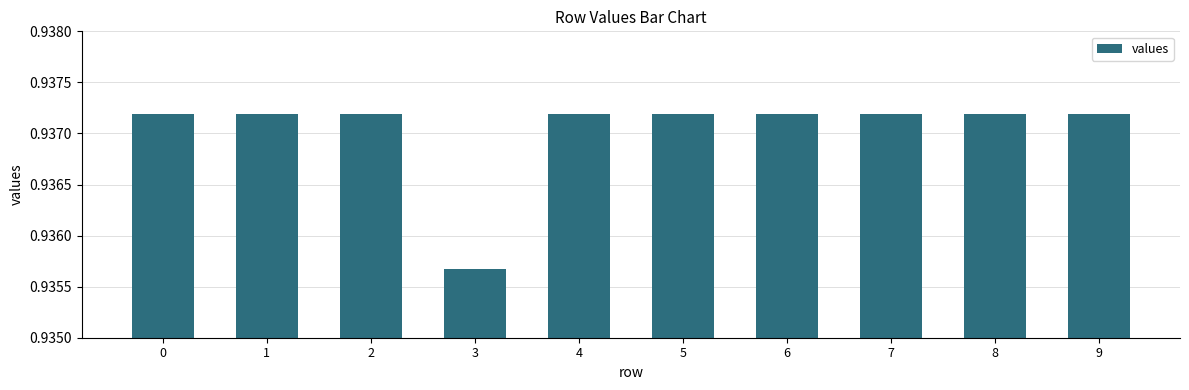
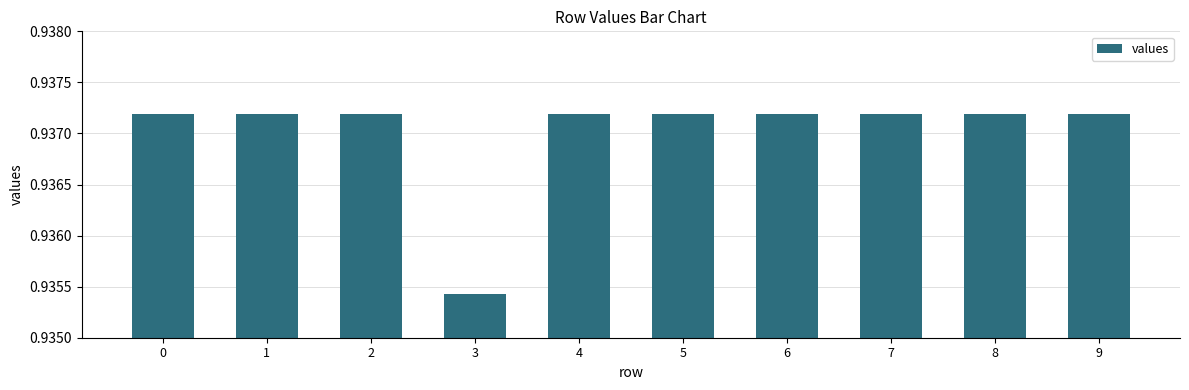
3: 0.93568 -> 0.93543
